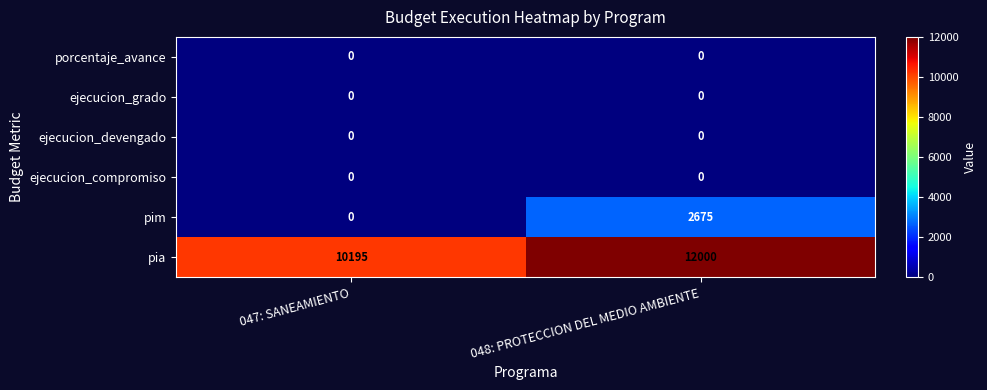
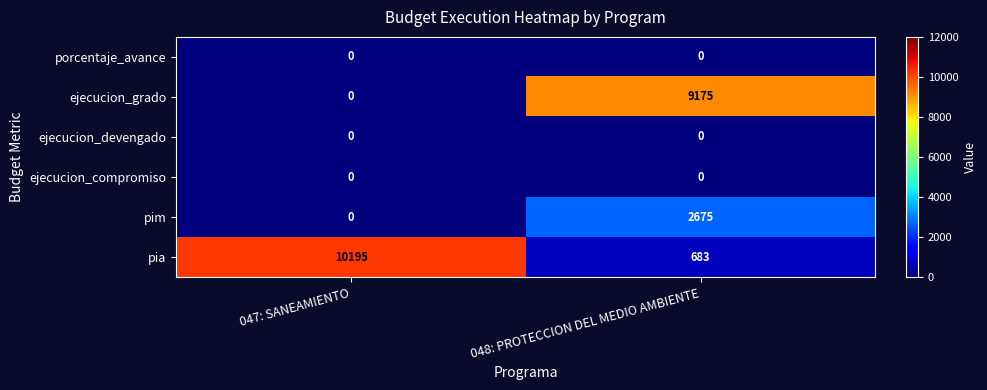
ejecucion_grado, 048: PROTECCION DEL MEDIO AMBIENTE: 0 -> 9175
pia, 048: PROTECCION DEL MEDIO AMBIENTE: 12000 -> 683
